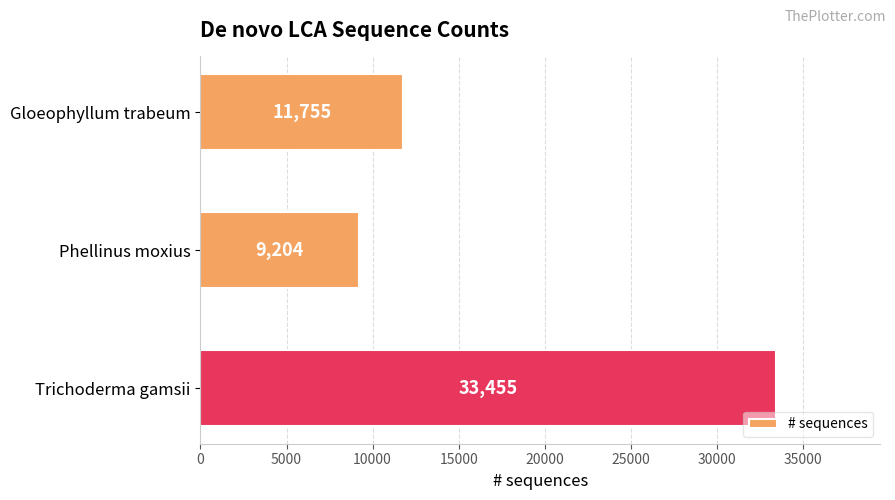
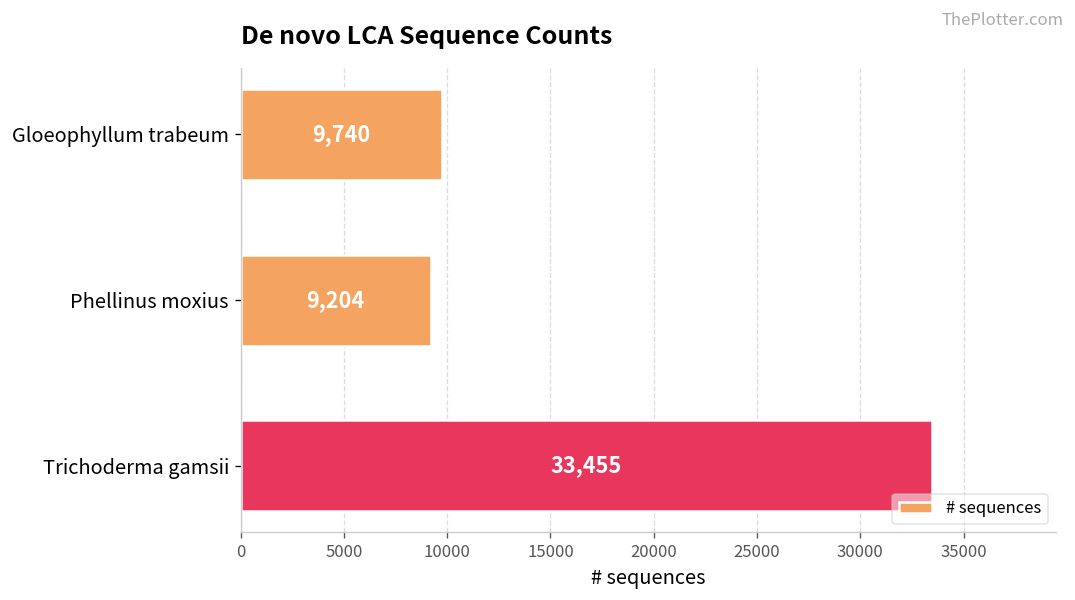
Gloeophyllum trabeum: 11,755 -> 9,740
